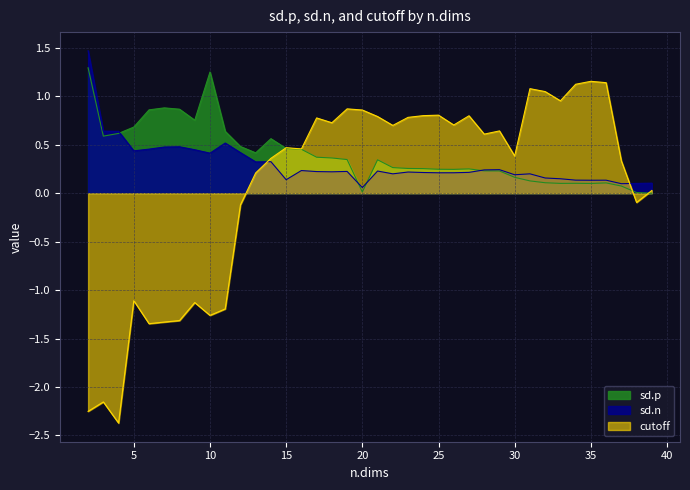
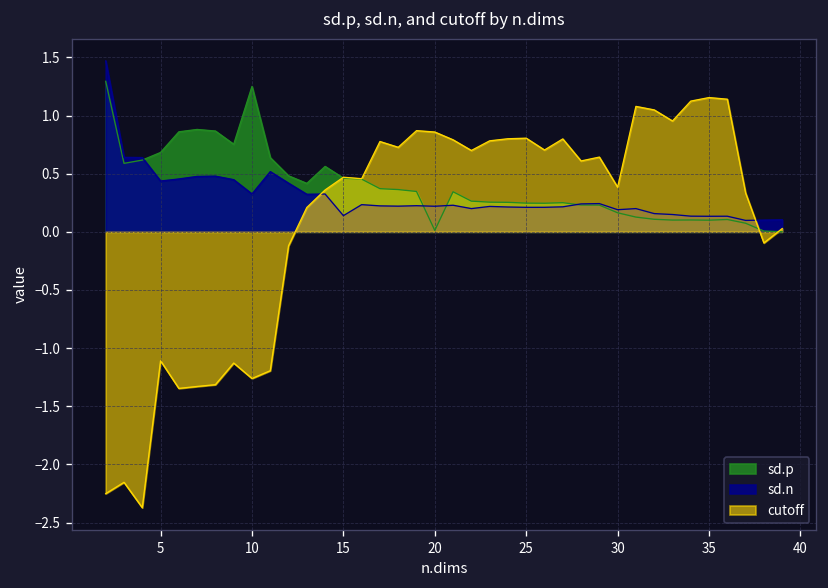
sd.n, 10: 0.4 -> 0.3
sd.n, 20: 0.1 -> 0.2
